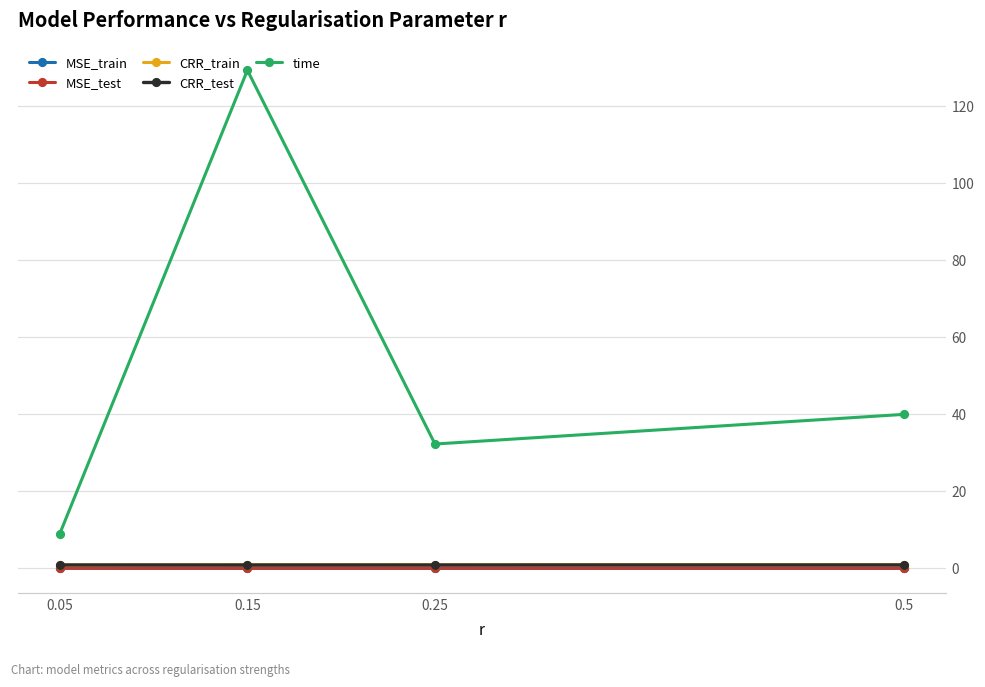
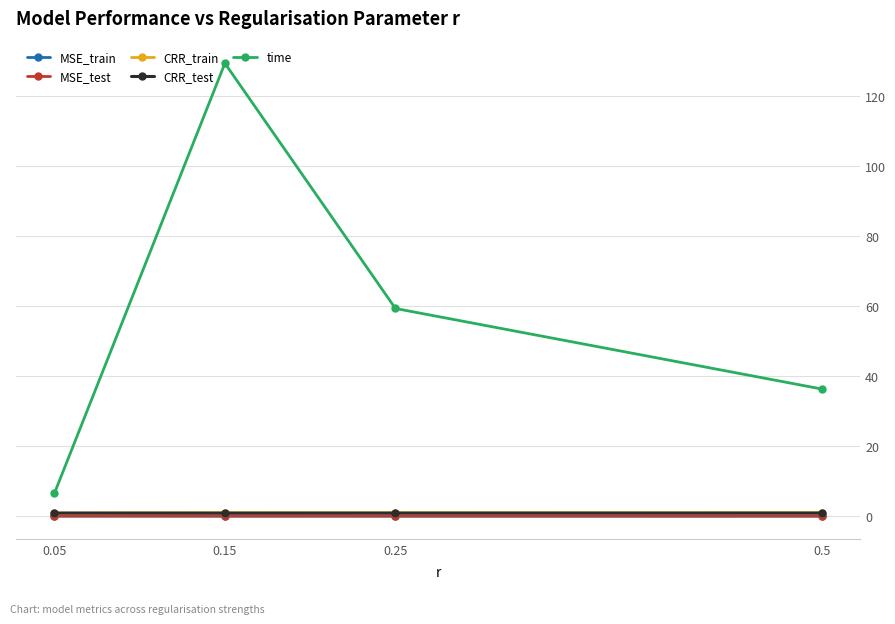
time, 0.05: 9 -> 6
time, 0.25: 32 -> 59
time, 0.5: 40 -> 36
